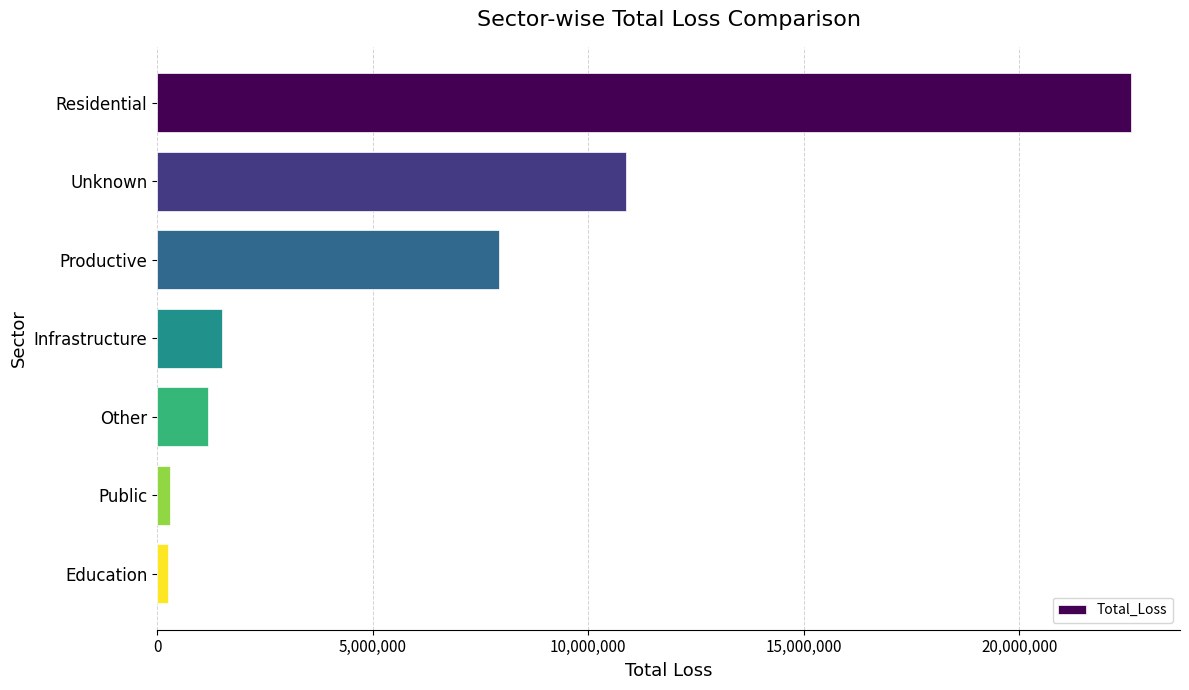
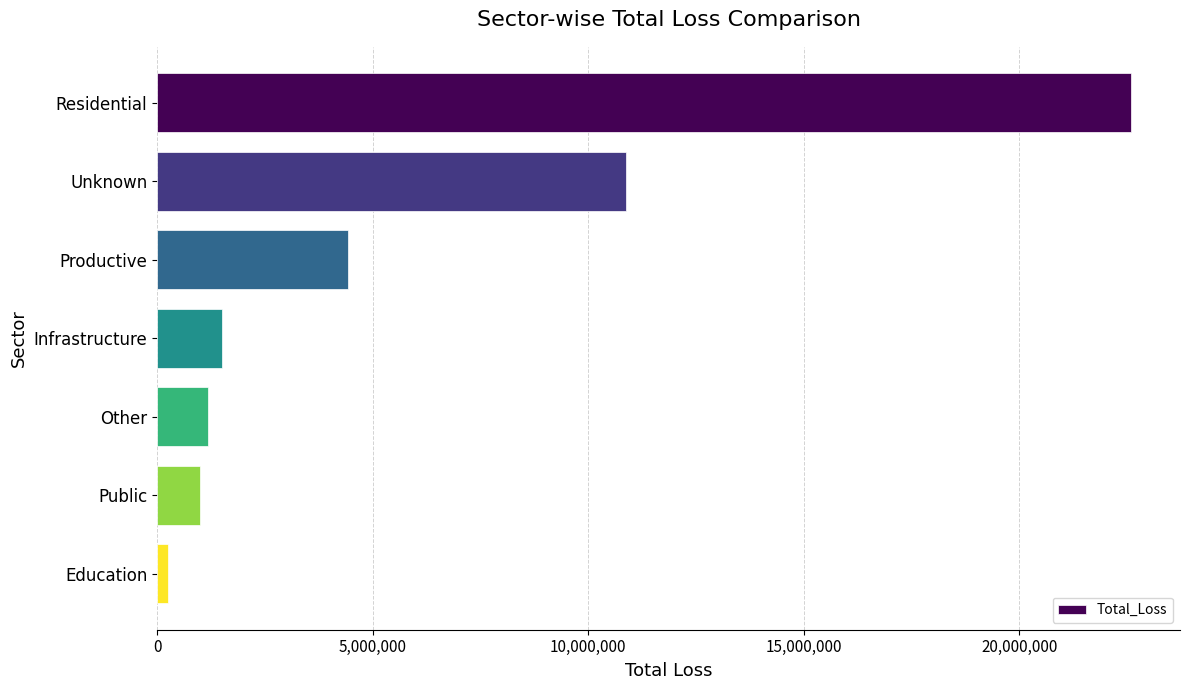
Productive: 7,900,000 -> 4,400,000
Public: 300,000 -> 1,000,000
